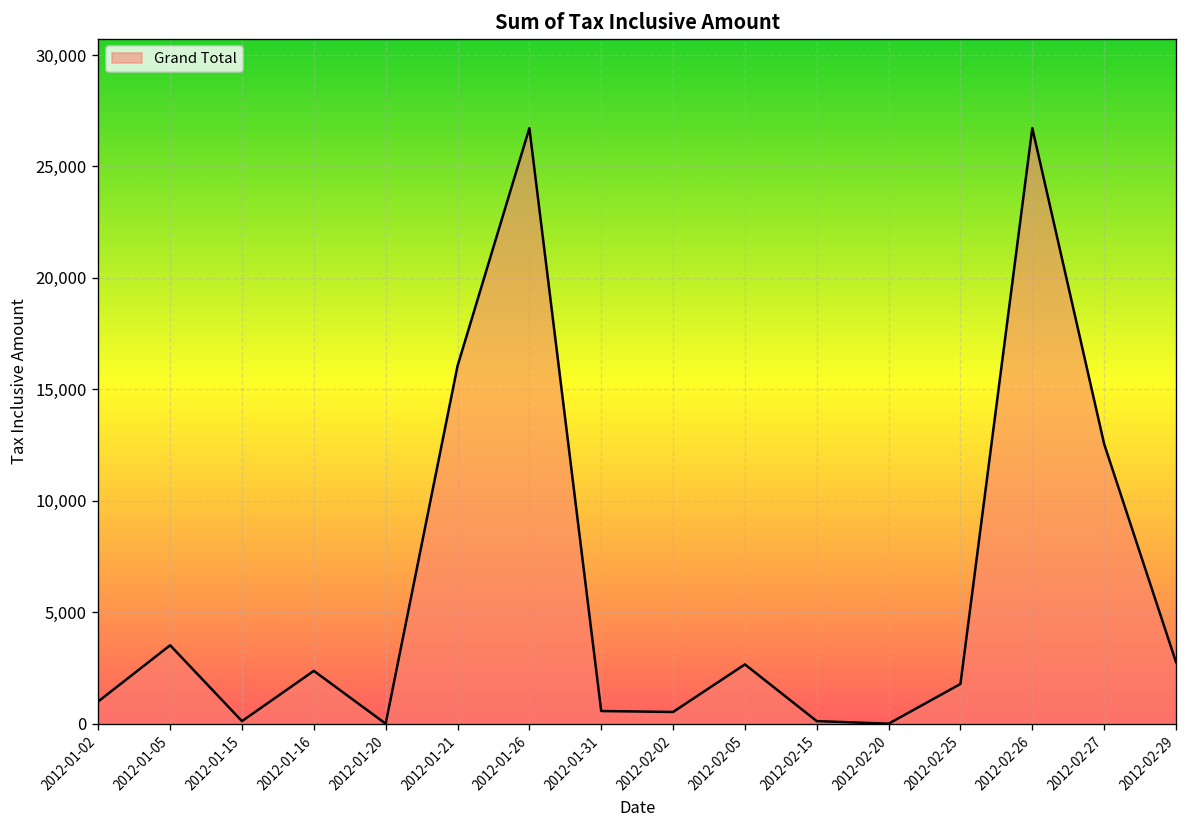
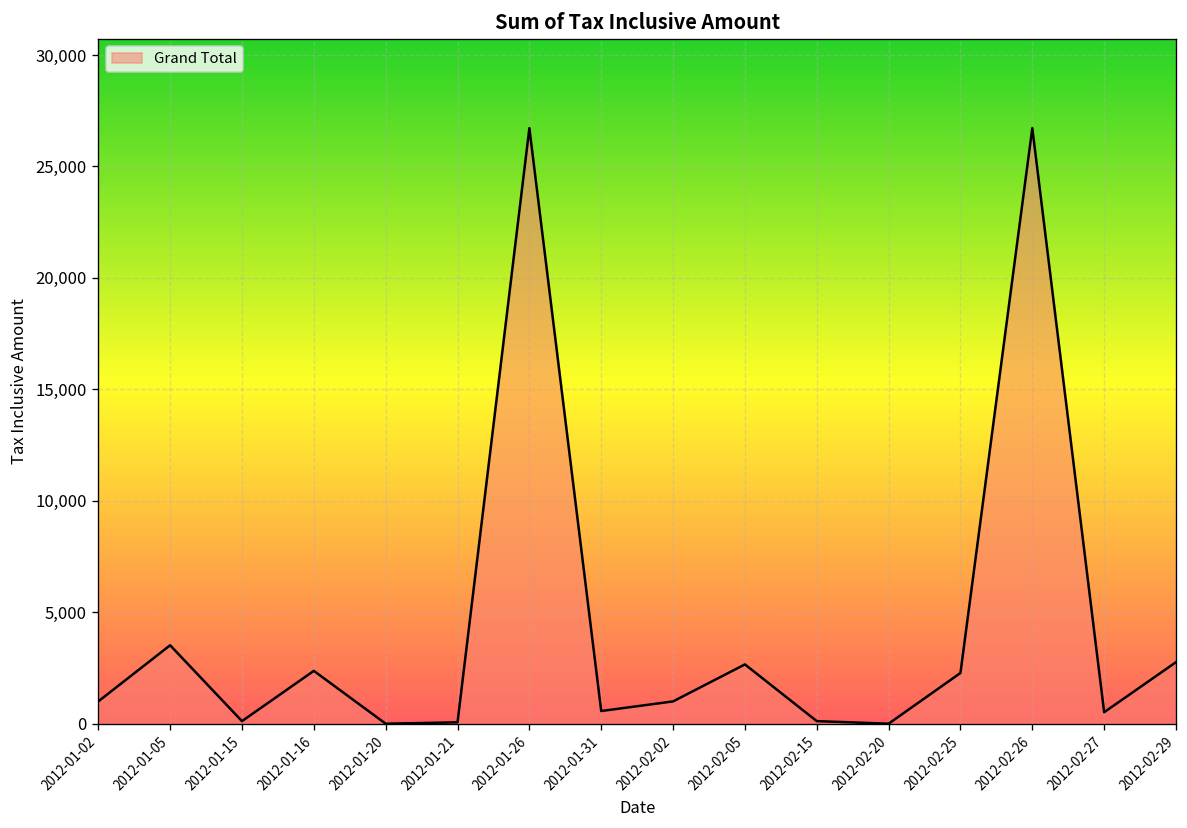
2012-01-21: 16,000 -> 100
2012-02-02: 500 -> 1,000
2012-02-25: 1,800 -> 2,300
2012-02-27: 12,500 -> 500
